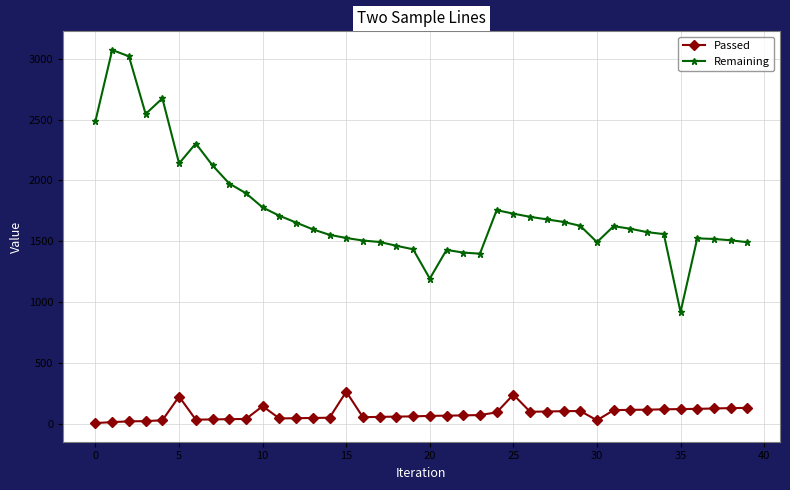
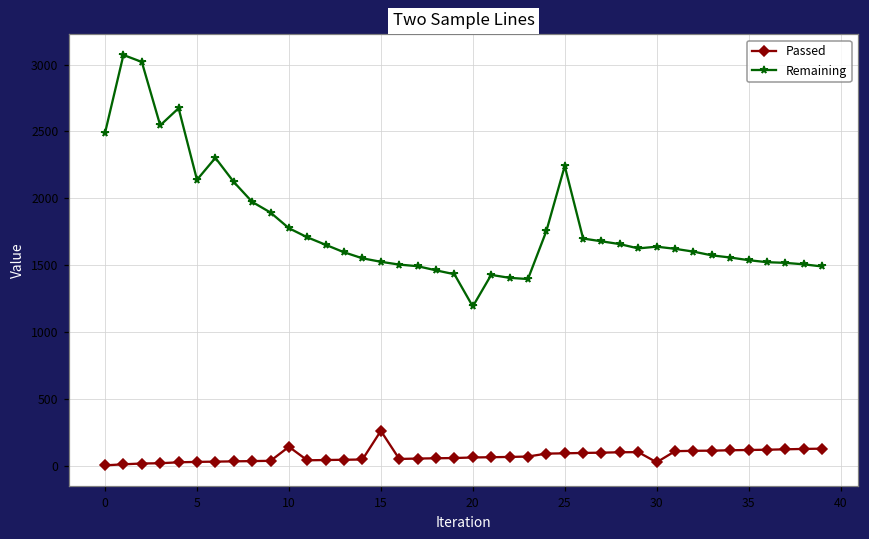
Passed, 5: 220 -> 30
Passed, 25: 240 -> 90
Remaining, 25: 1730 -> 2240
Remaining, 30: 1490 -> 1640
Remaining, 35: 920 -> 1540
